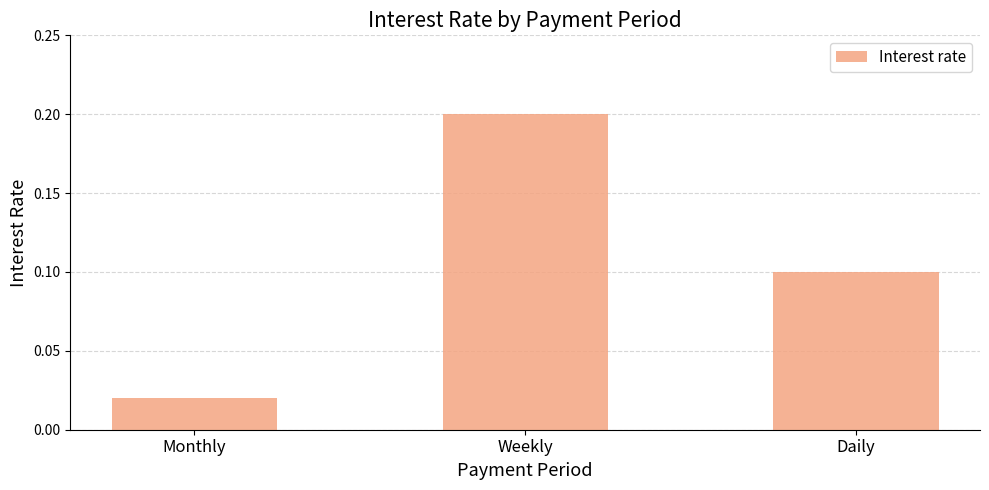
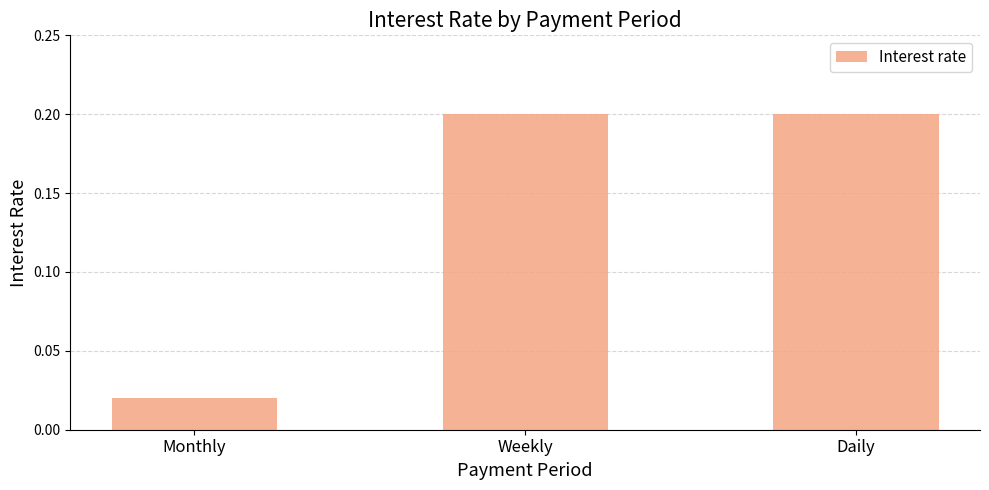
Daily: 0.1 -> 0.2
